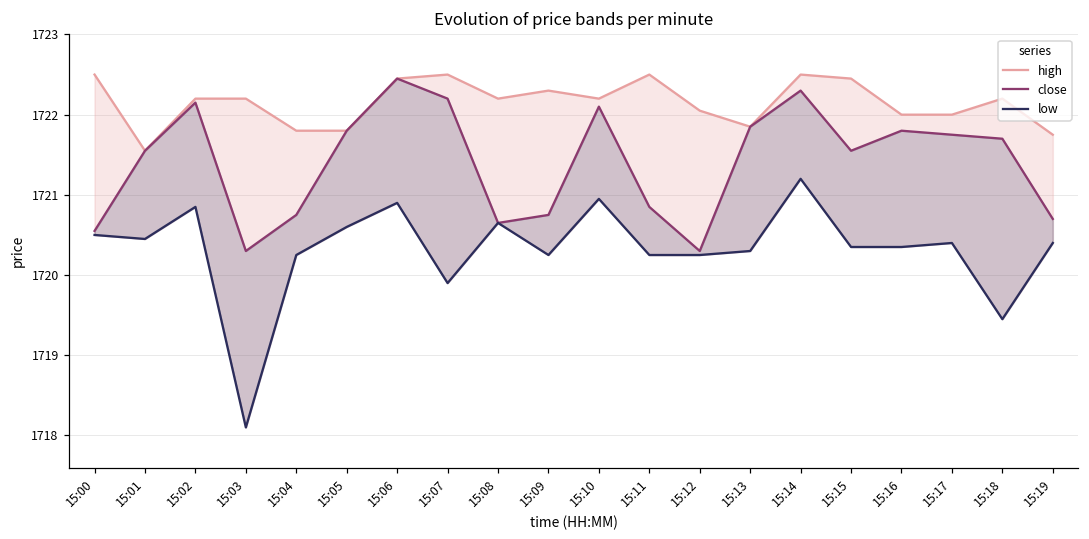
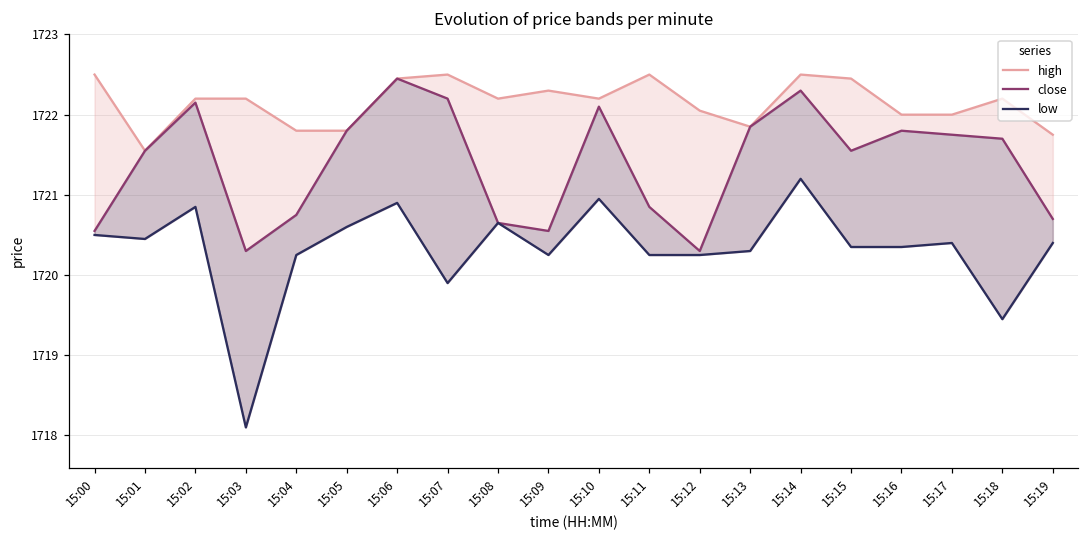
close, 15:09: 1720.8 -> 1720.6
